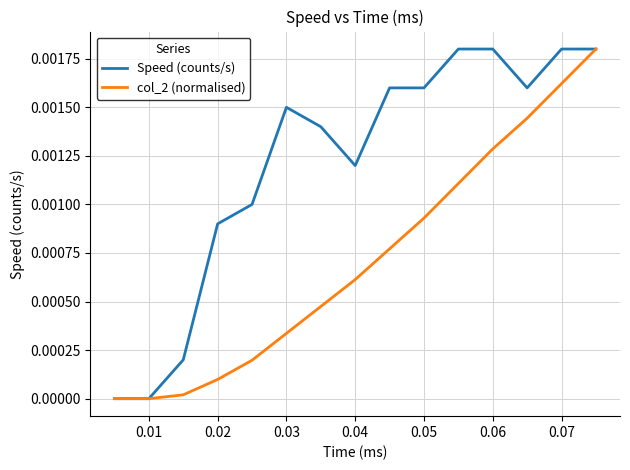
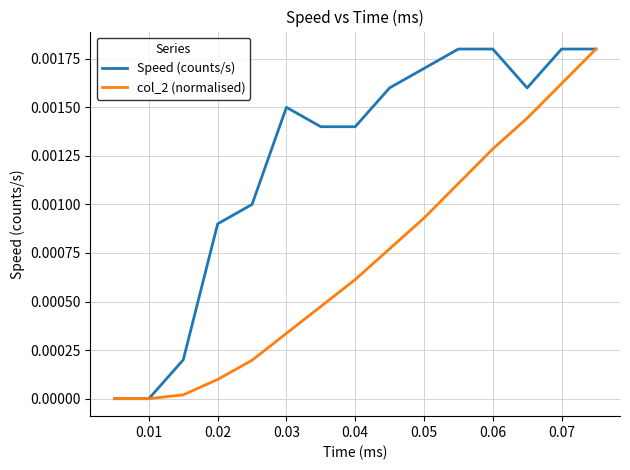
Speed (counts/s), 0.04: 0.0012 -> 0.0014
Speed (counts/s), 0.05: 0.0016 -> 0.0017
